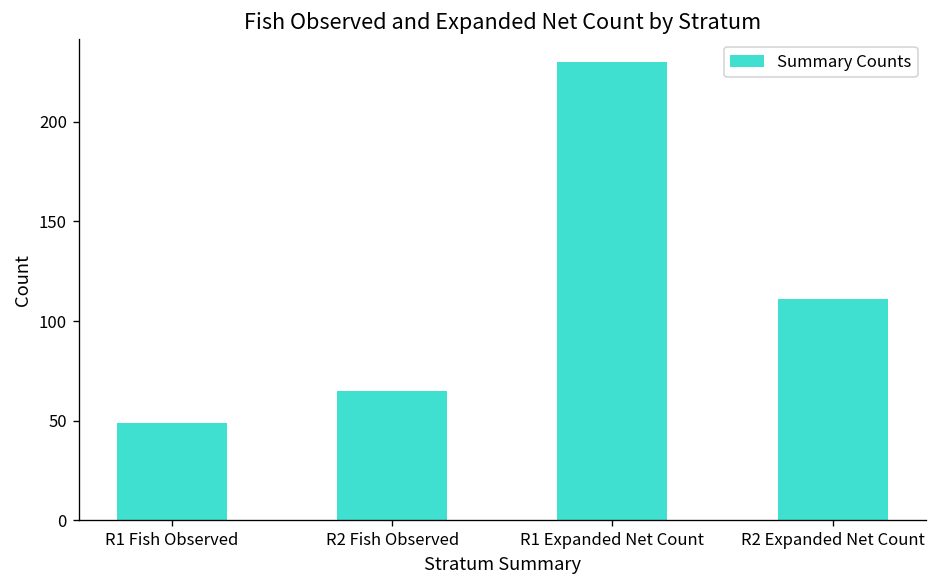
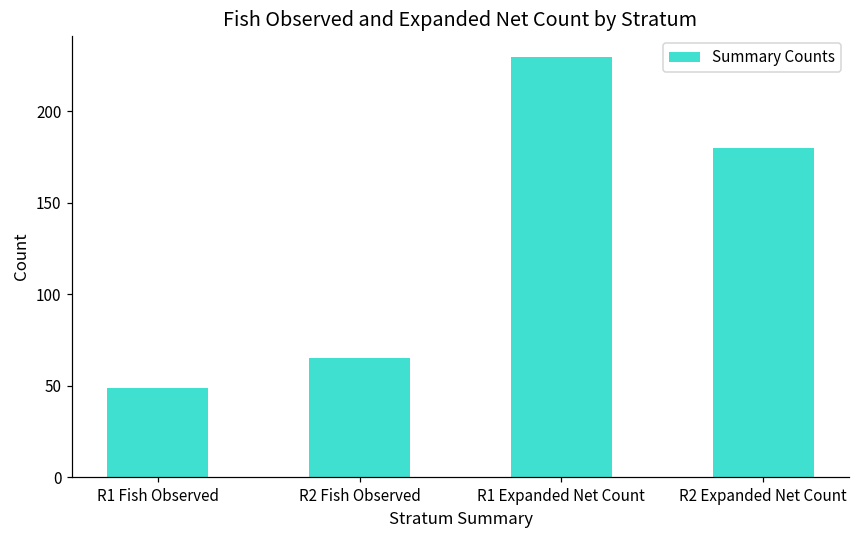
R2 Expanded Net Count: 111 -> 180
